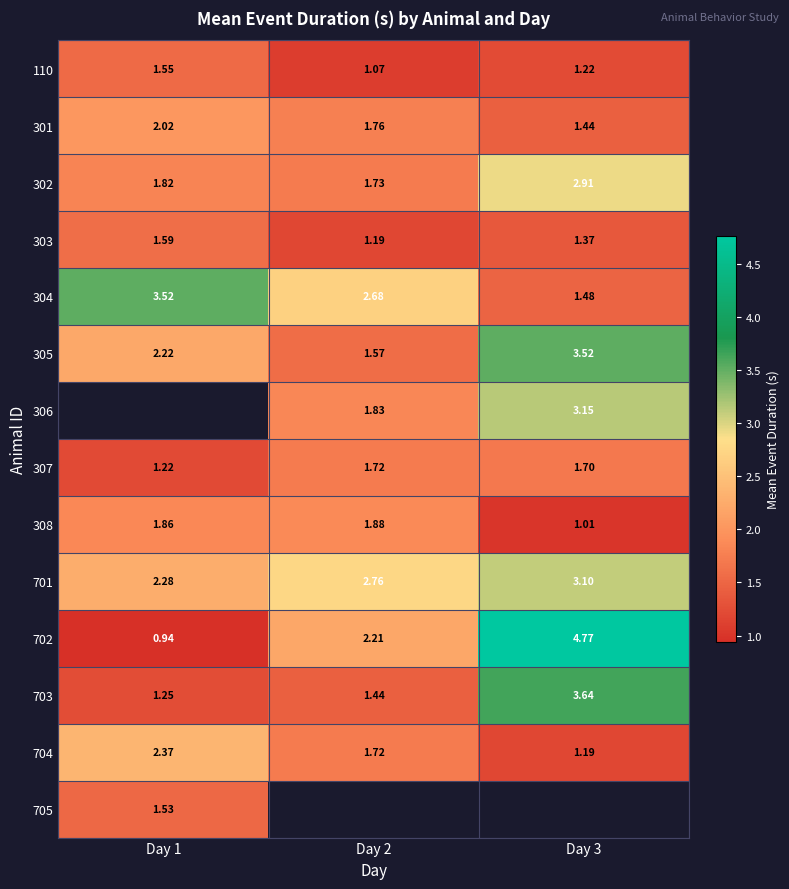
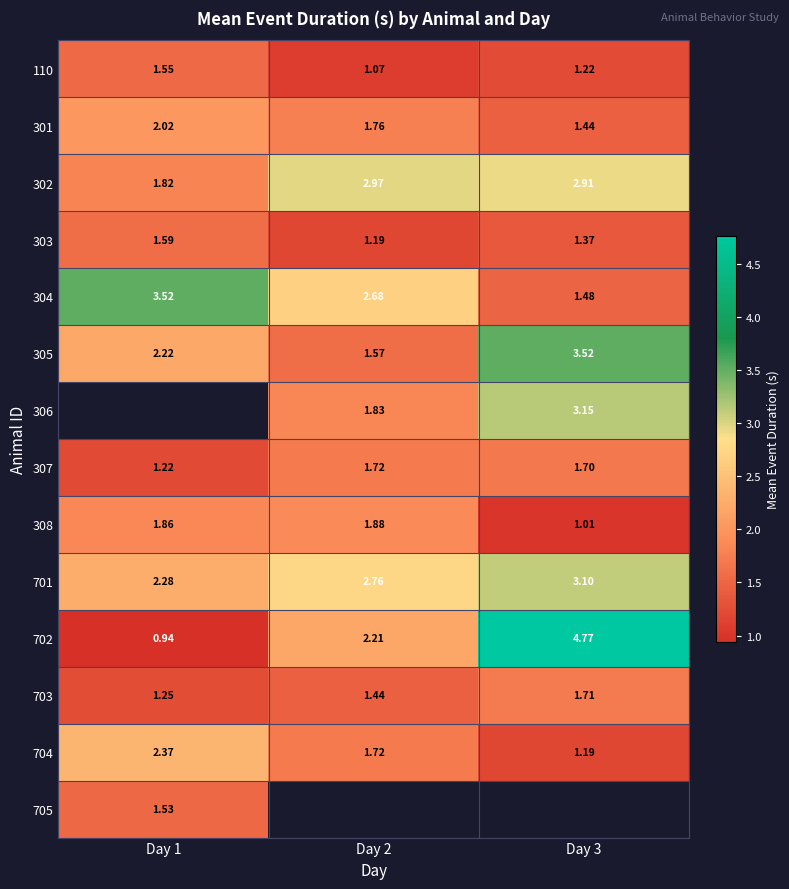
302, Day 2: 1.73 -> 2.97
703, Day 3: 3.64 -> 1.71
